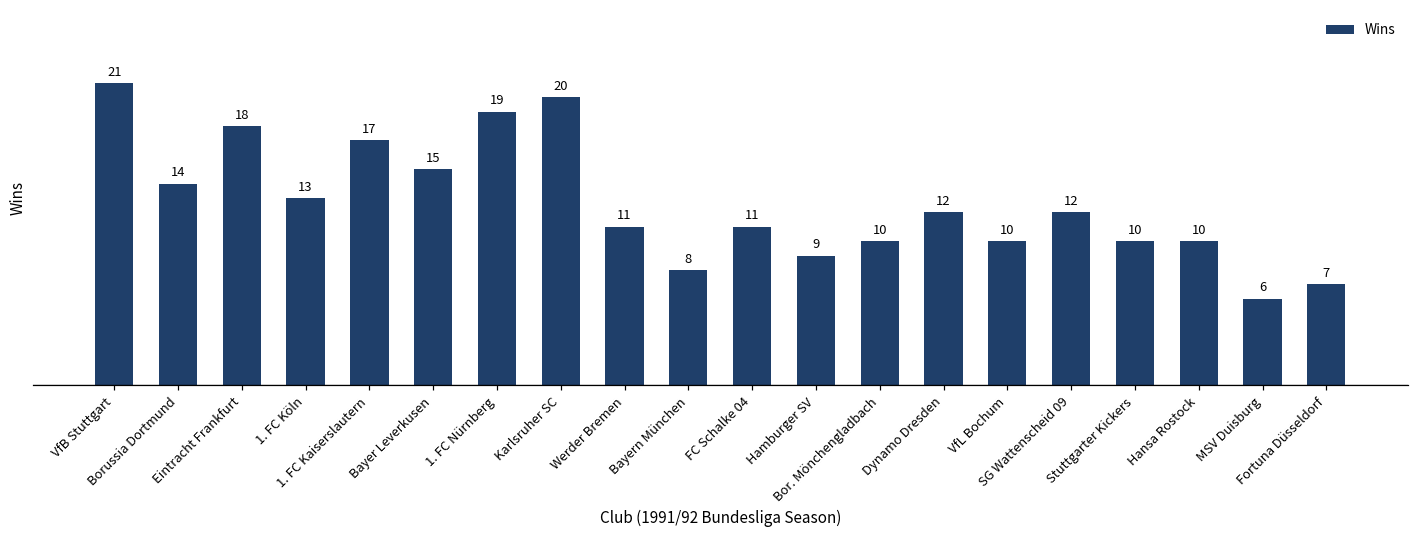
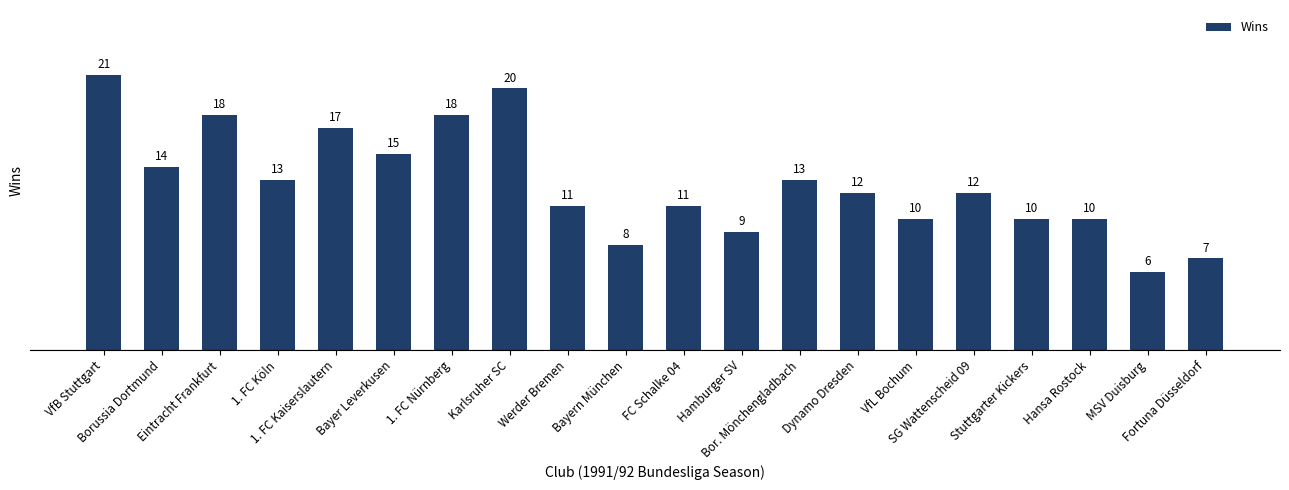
1. FC Nürnberg: 19 -> 18
Bor. Mönchengladbach: 10 -> 13
